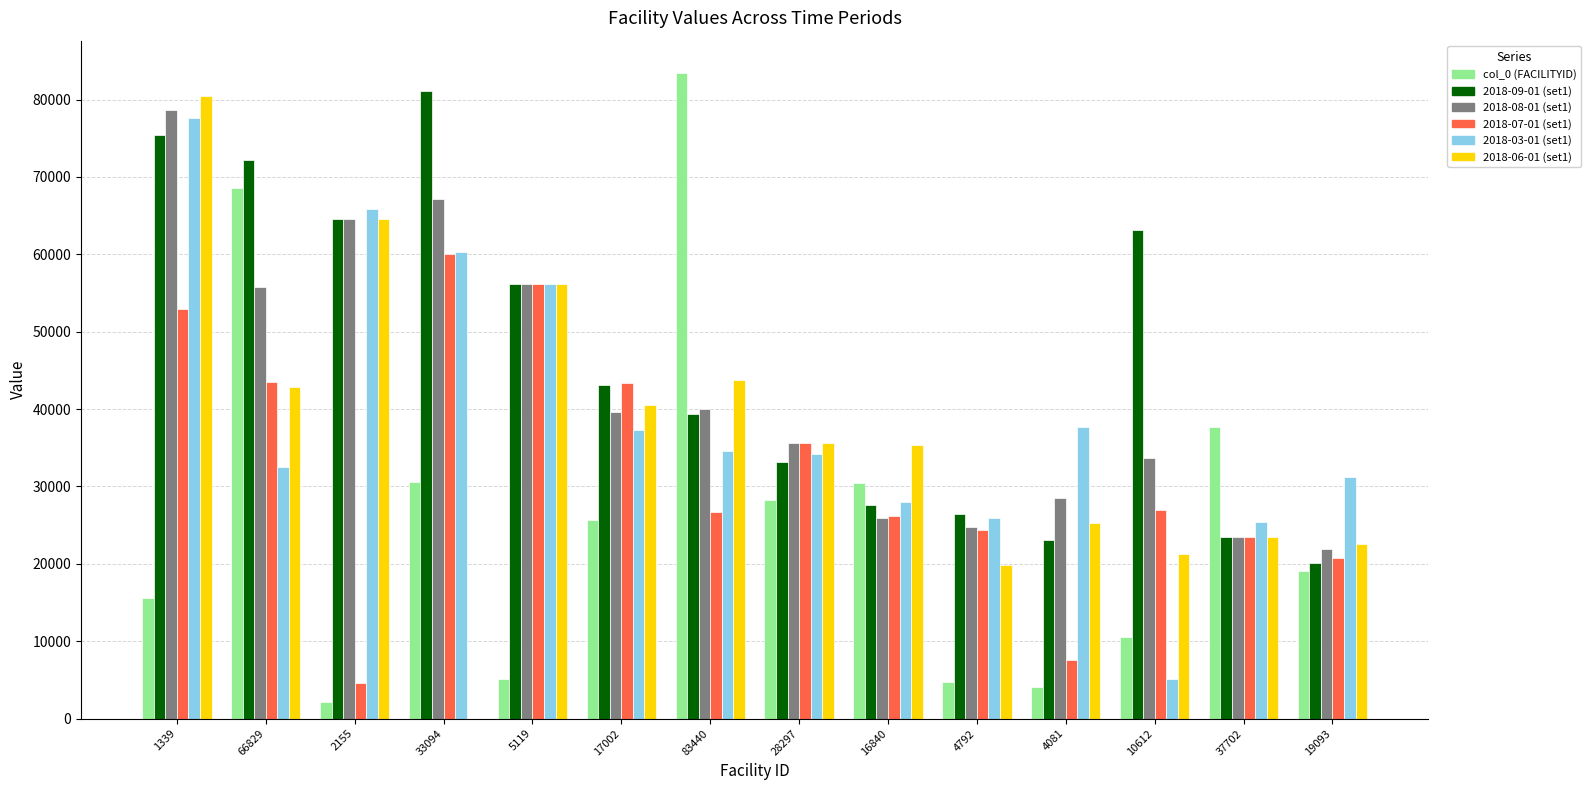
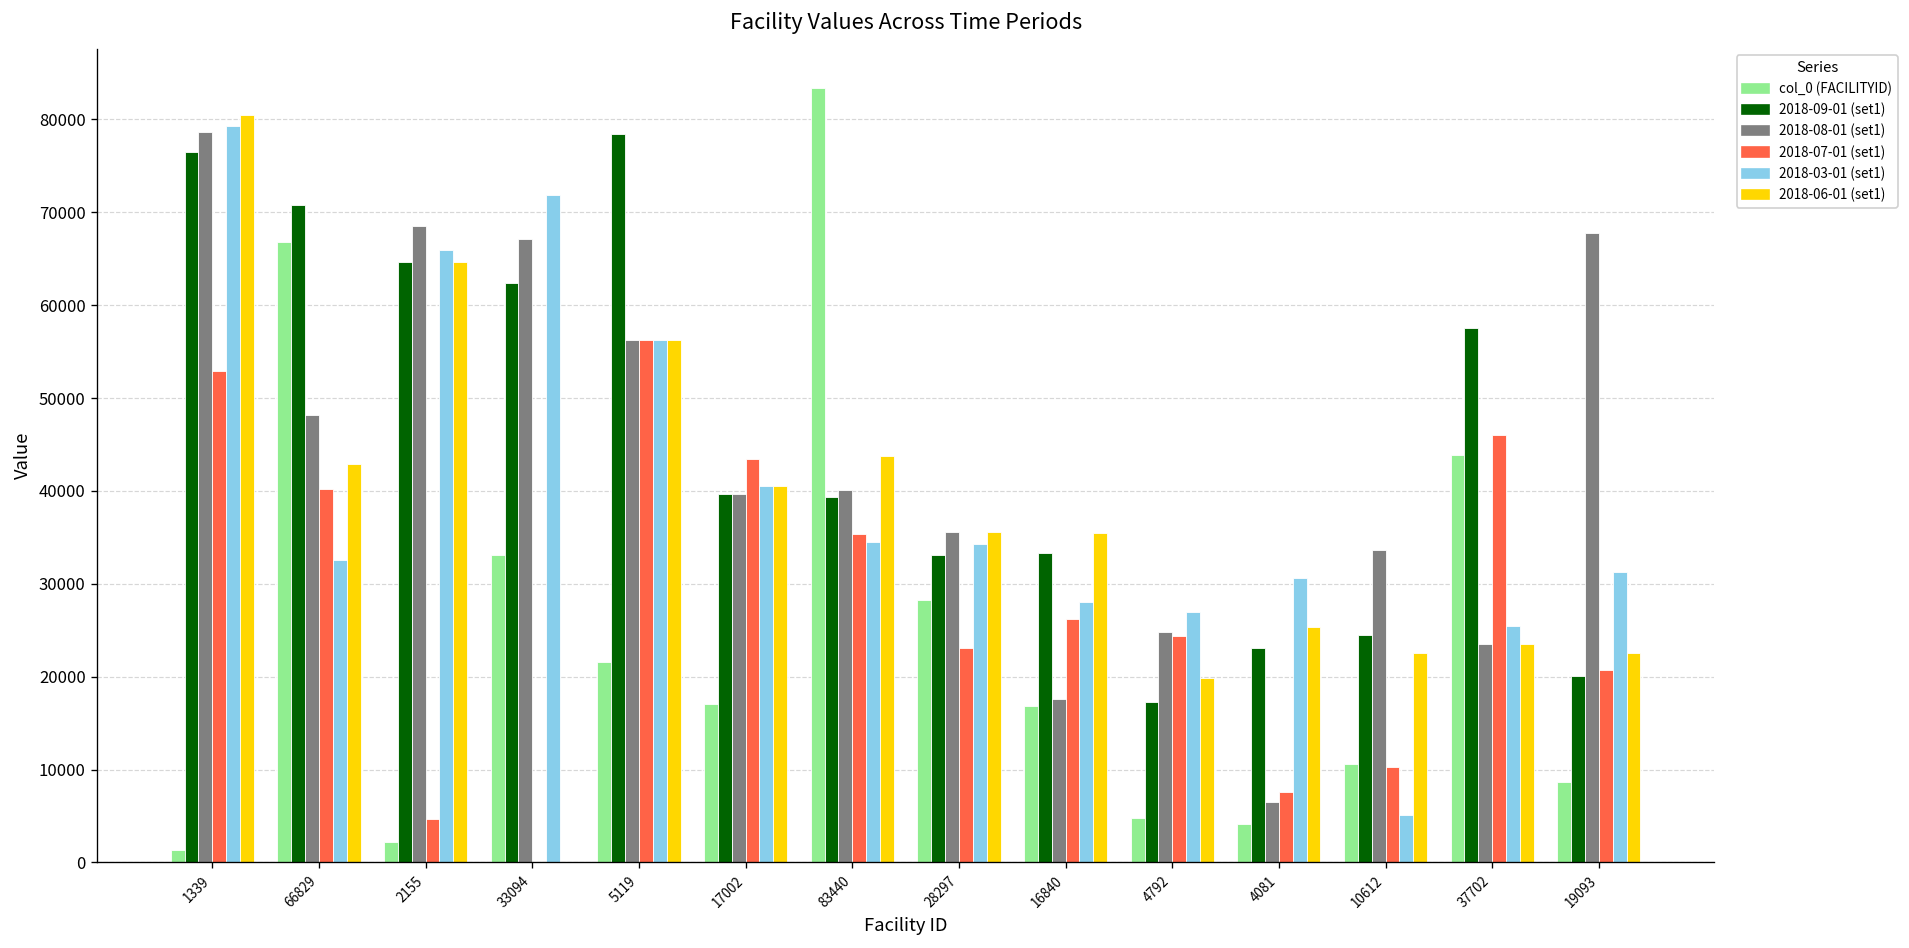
col_0 (FACILITYID), 1339: 16000 -> 1000
2018-09-01 (set1), 1339: 75000 -> 77000
2018-03-01 (set1), 1339: 78000 -> 79000
col_0 (FACILITYID), 66829: 69000 -> 67000
2018-09-01 (set1), 66829: 72000 -> 71000
2018-08-01 (set1), 66829: 56000 -> 48000
2018-07-01 (set1), 66829: 44000 -> 40000
2018-08-01 (set1), 2155: 65000 -> 69000
col_0 (FACILITYID), 33094: 31000 -> 33000
2018-09-01 (set1), 33094: 81000 -> 62000
2018-07-01 (set1), 33094: 60000 -> 0
2018-03-01 (set1), 33094: 60000 -> 72000
col_0 (FACILITYID), 5119: 5000 -> 22000
2018-09-01 (set1), 5119: 56000 -> 78000
col_0 (FACILITYID), 17002: 26000 -> 17000
2018-09-01 (set1), 17002: 43000 -> 40000
2018-03-01 (set1), 17002: 37000 -> 41000
2018-07-01 (set1), 83440: 27000 -> 35000
2018-07-01 (set1), 28297: 36000 -> 23000
col_0 (FACILITYID), 16840: 30000 -> 17000
2018-09-01 (set1), 16840: 28000 -> 33000
2018-08-01 (set1), 16840: 26000 -> 18000
2018-09-01 (set1), 4792: 26000 -> 17000
2018-03-01 (set1), 4792: 26000 -> 27000
2018-08-01 (set1), 4081: 28000 -> 7000
2018-03-01 (set1), 4081: 38000 -> 31000
2018-09-01 (set1), 10612: 63000 -> 24000
2018-07-01 (set1), 10612: 27000 -> 10000
2018-06-01 (set1), 10612: 21000 -> 23000
col_0 (FACILITYID), 37702: 38000 -> 44000
2018-09-01 (set1), 37702: 24000 -> 58000
2018-07-01 (set1), 37702: 24000 -> 46000
col_0 (FACILITYID), 19093: 19000 -> 9000
2018-08-01 (set1), 19093: 22000 -> 68000
